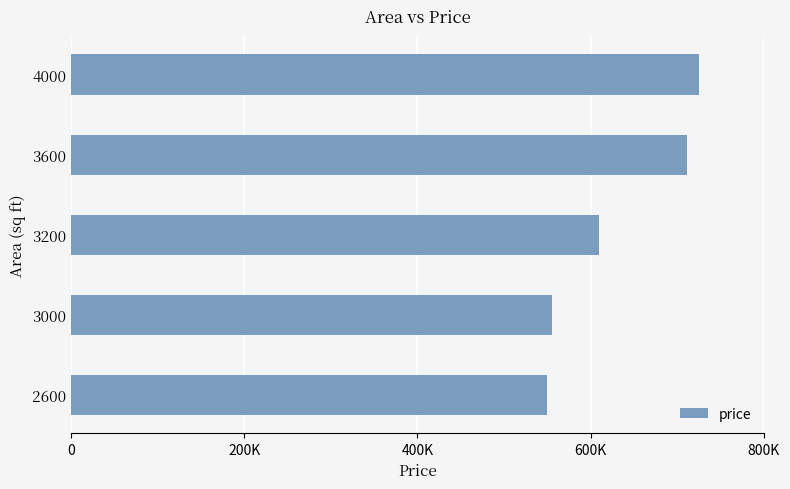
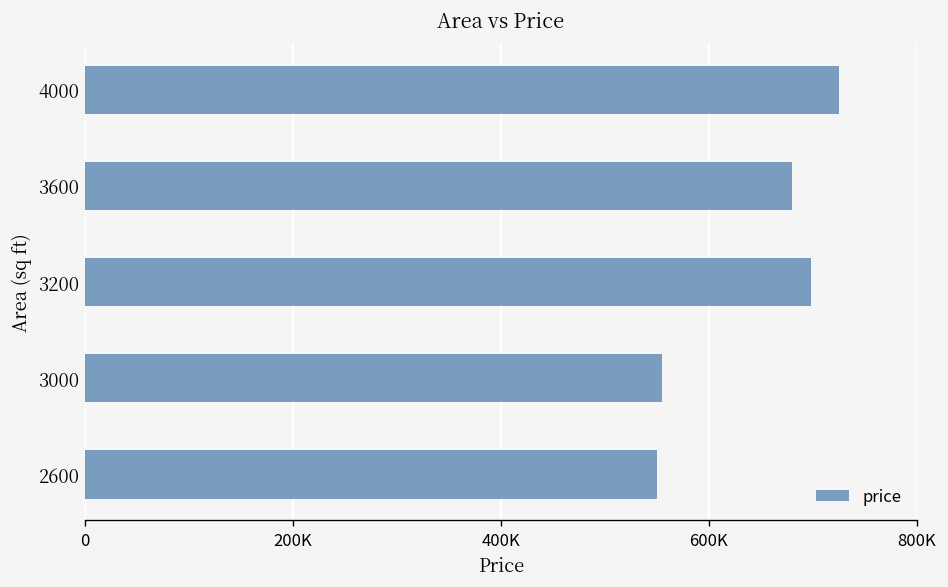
3600: 710000 -> 680000
3200: 610000 -> 700000
